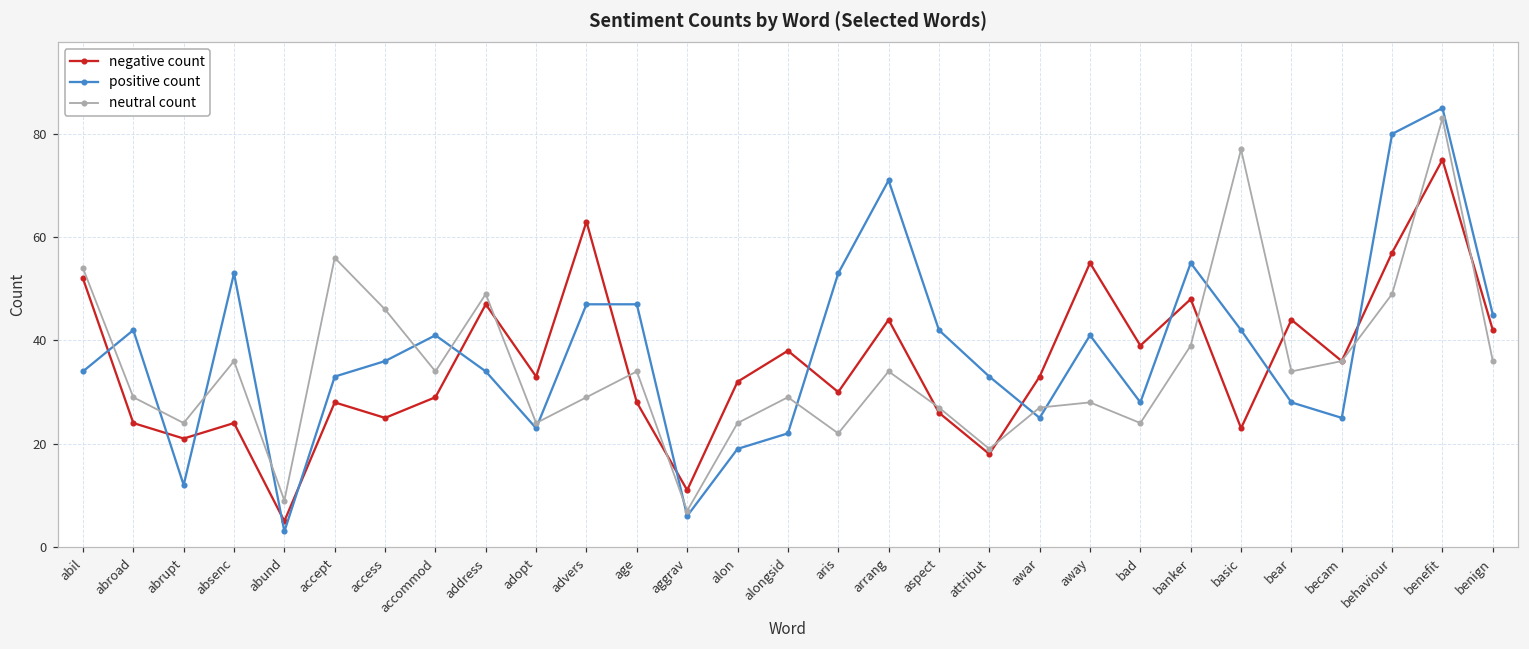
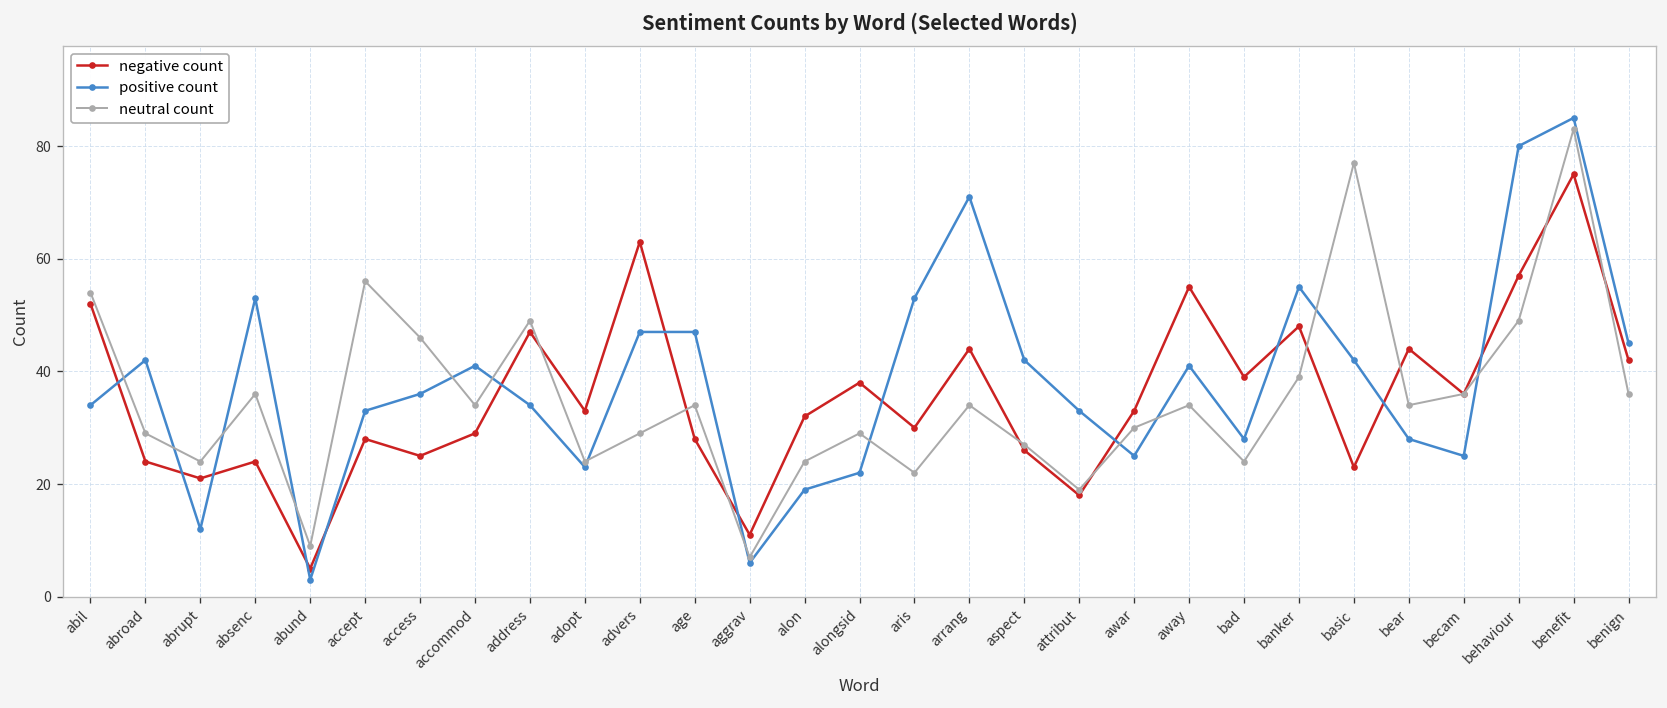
neutral count, awar: 27 -> 30
neutral count, away: 28 -> 34
